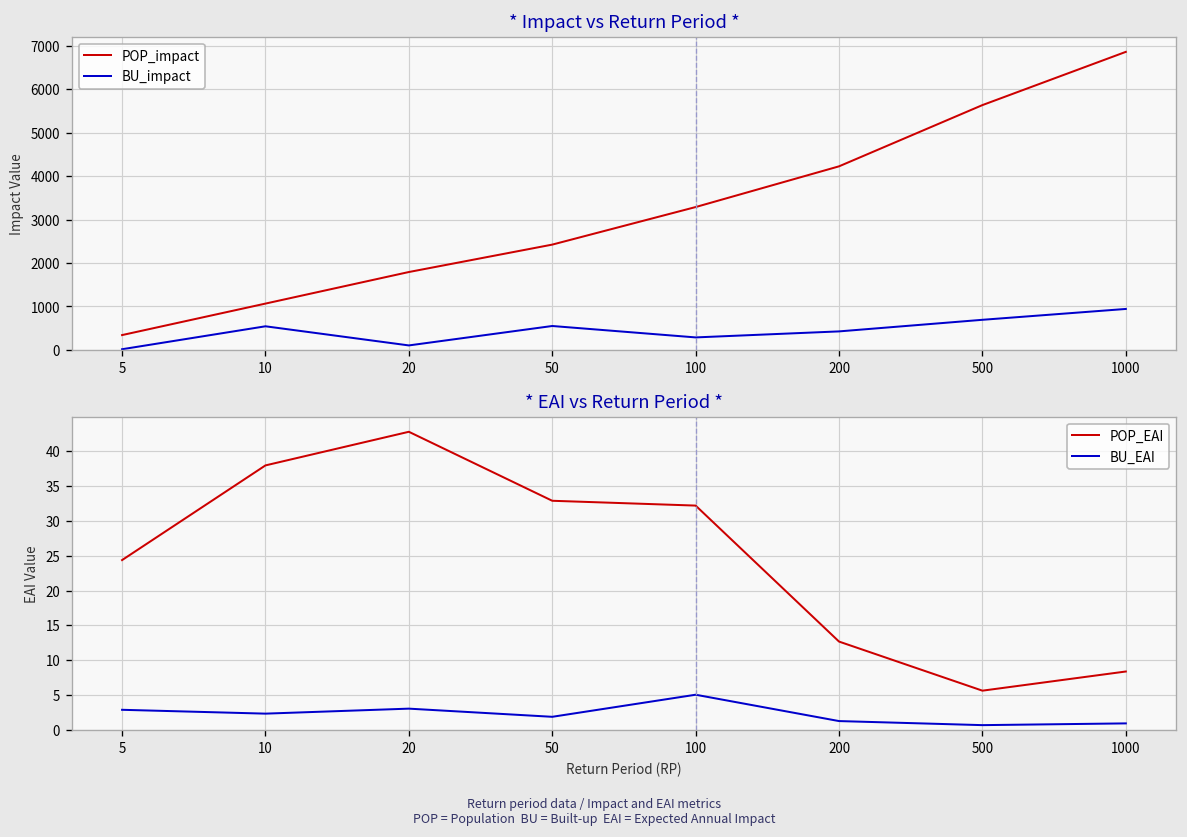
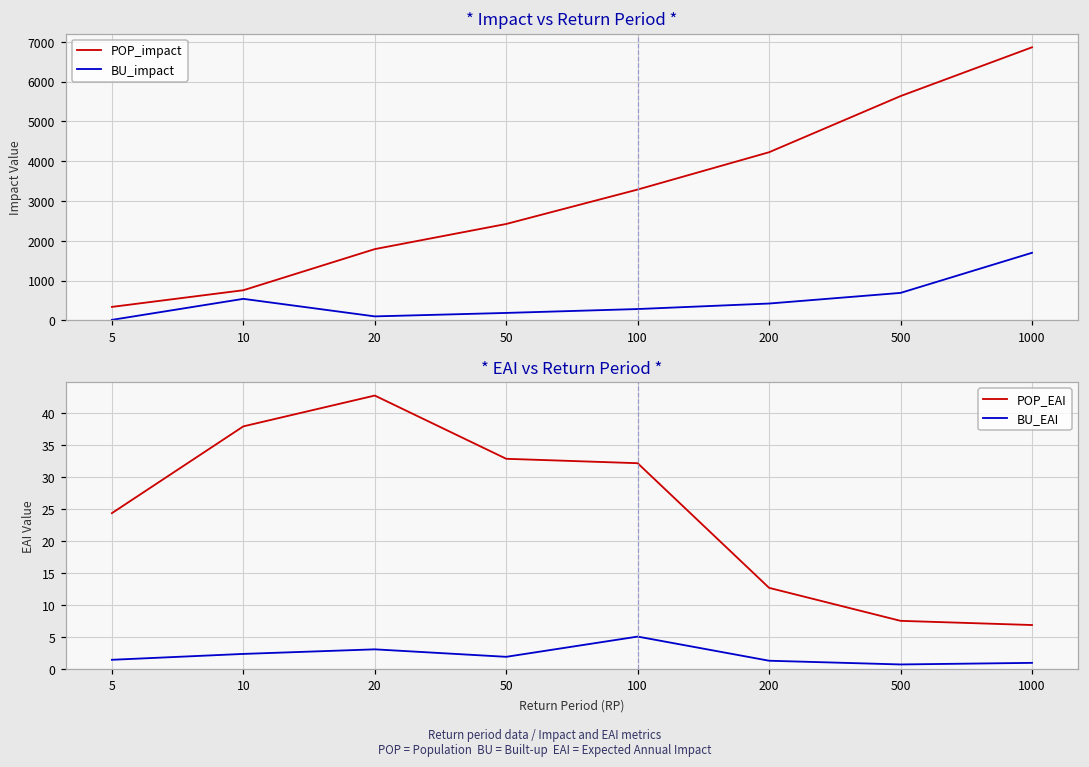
* Impact vs Return Period *, POP_impact, 10: 1100 -> 800
* Impact vs Return Period *, BU_impact, 50: 500 -> 200
* Impact vs Return Period *, BU_impact, 1000: 900 -> 1700
* EAI vs Return Period *, BU_EAI, 5: 3 -> 1
* EAI vs Return Period *, POP_EAI, 500: 6 -> 8
* EAI vs Return Period *, POP_EAI, 1000: 8 -> 7
